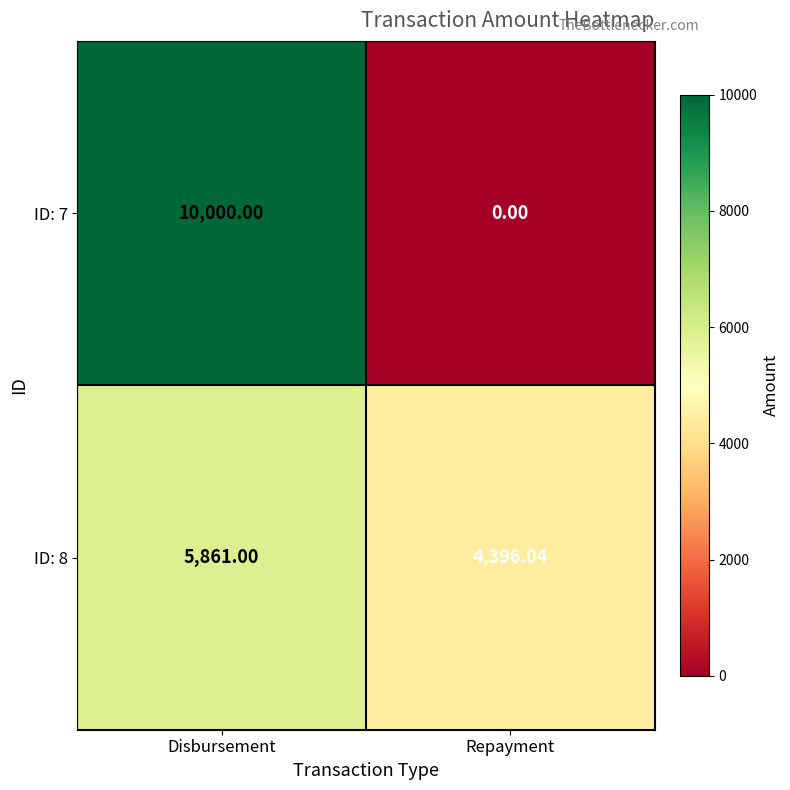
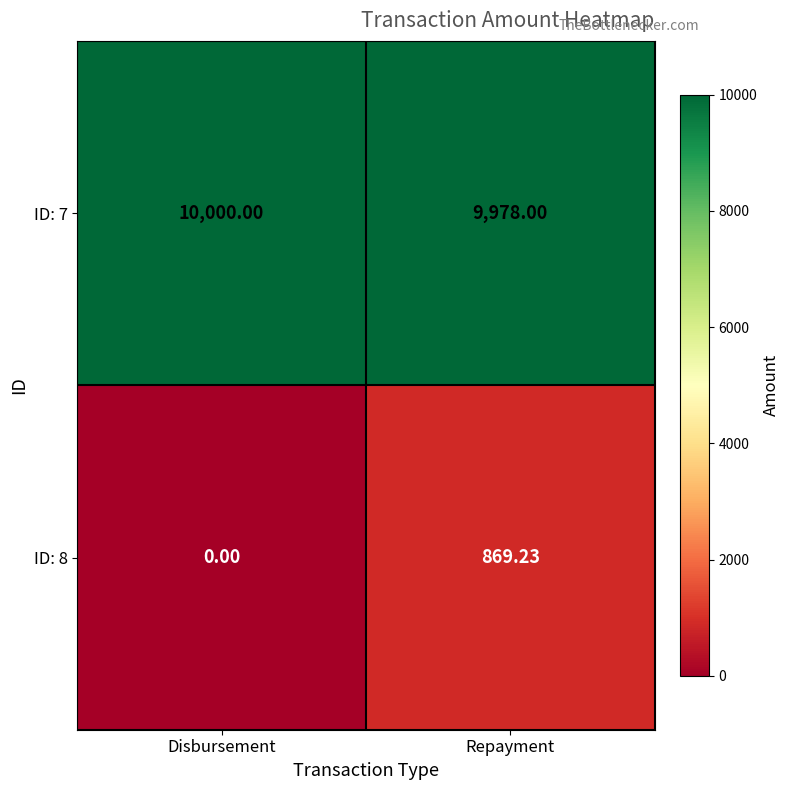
ID: 7, Repayment: 0.00 -> 9,978.00
ID: 8, Disbursement: 5,861.00 -> 0.00
ID: 8, Repayment: 4,396.04 -> 869.23
